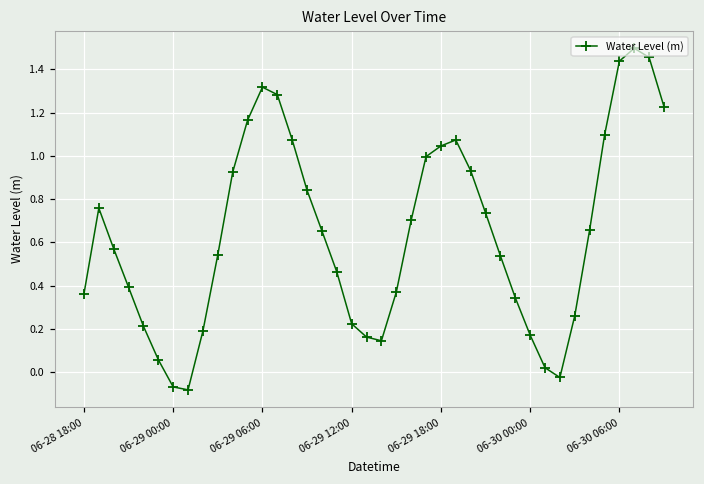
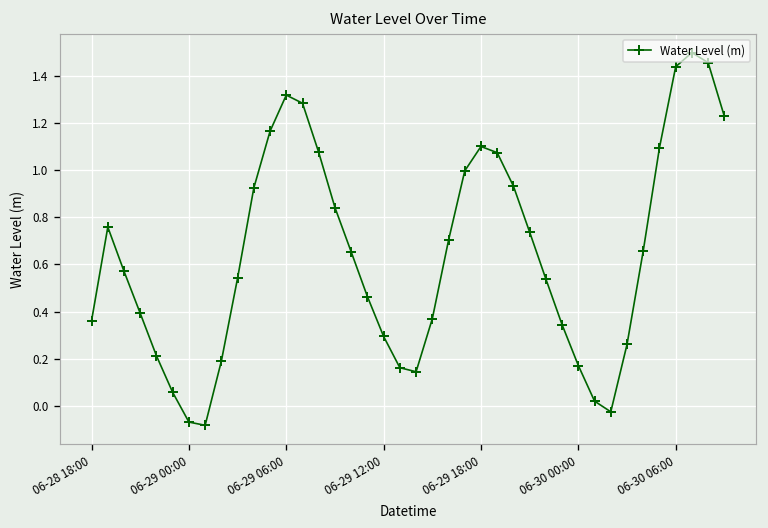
06-29 12:00: 0.22 -> 0.29
06-29 18:00: 1.05 -> 1.10
